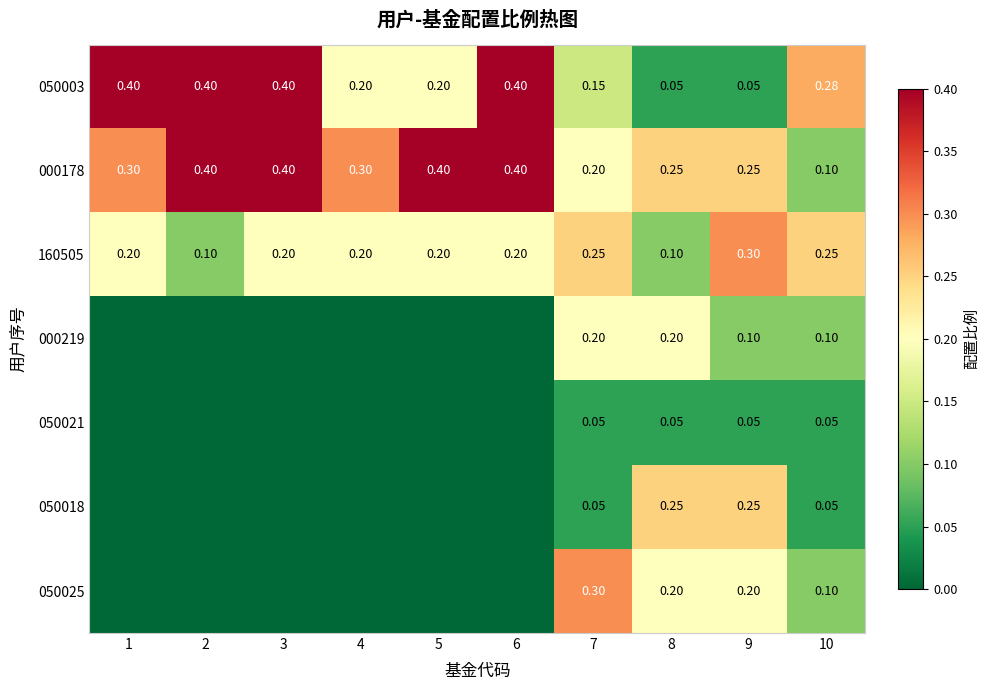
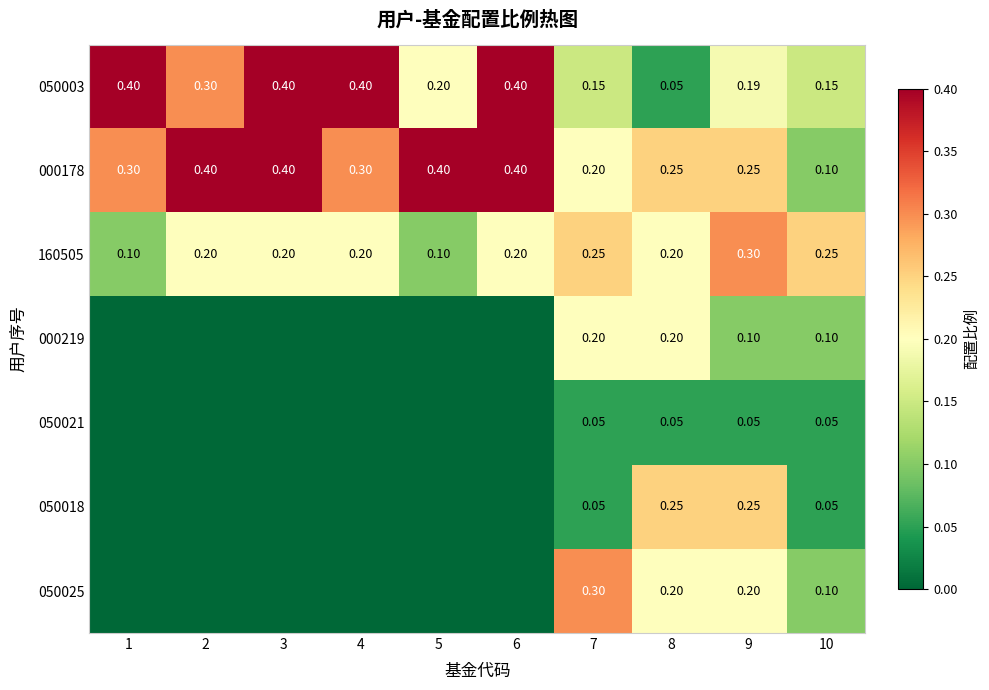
050003, 2: 0.40 -> 0.30
050003, 4: 0.20 -> 0.40
050003, 9: 0.05 -> 0.19
050003, 10: 0.28 -> 0.15
160505, 1: 0.20 -> 0.10
160505, 2: 0.10 -> 0.20
160505, 5: 0.20 -> 0.10
160505, 8: 0.10 -> 0.20
